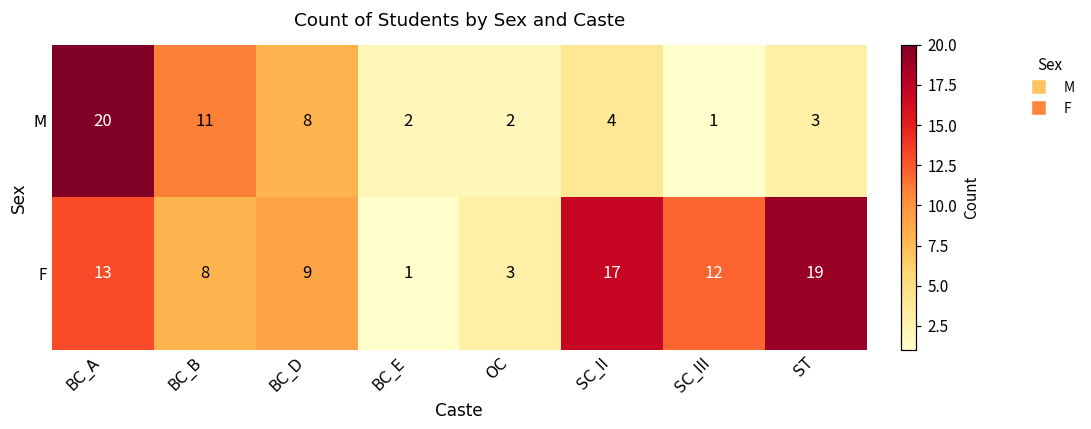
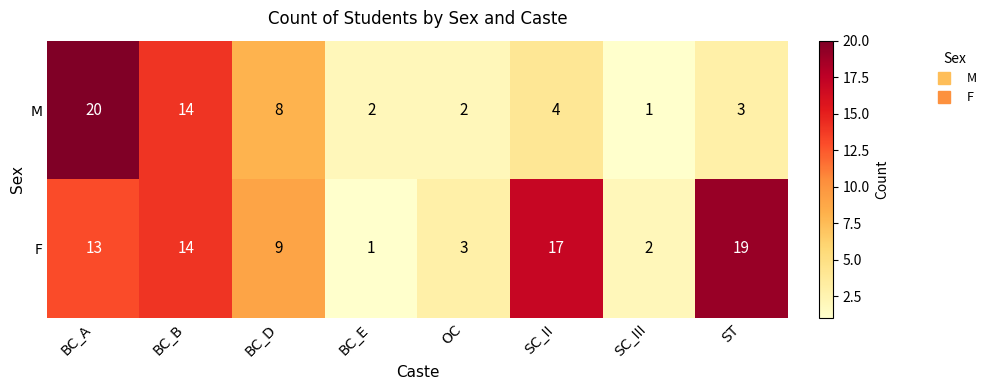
M, BC_B: 11 -> 14
F, BC_B: 8 -> 14
F, SC_III: 12 -> 2
